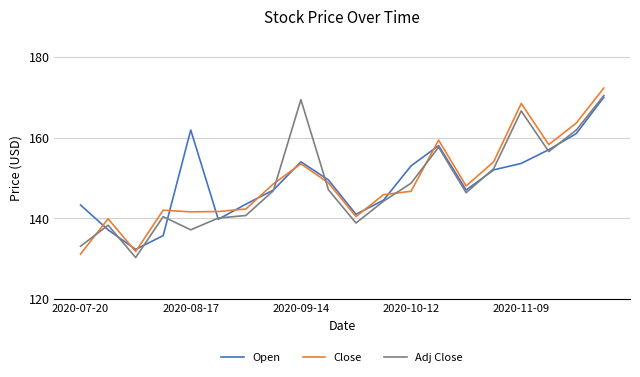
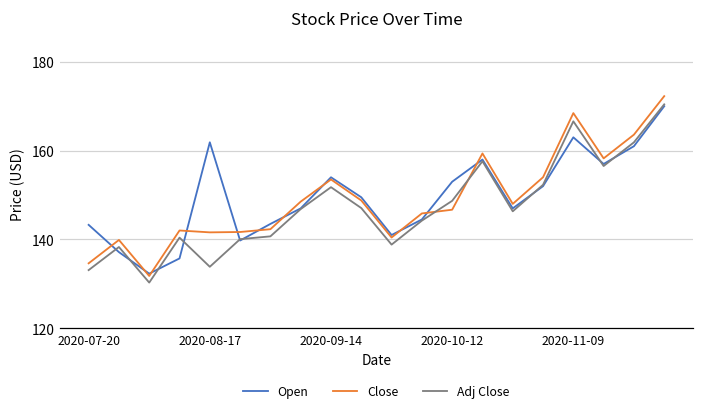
Close, 2020-07-20: 131 -> 135
Adj Close, 2020-08-17: 137 -> 134
Adj Close, 2020-09-14: 169 -> 152
Open, 2020-11-09: 154 -> 163
